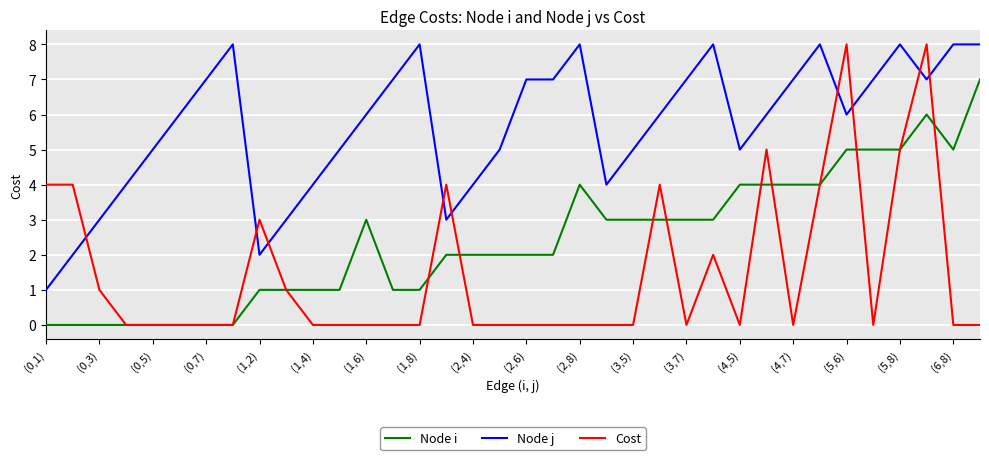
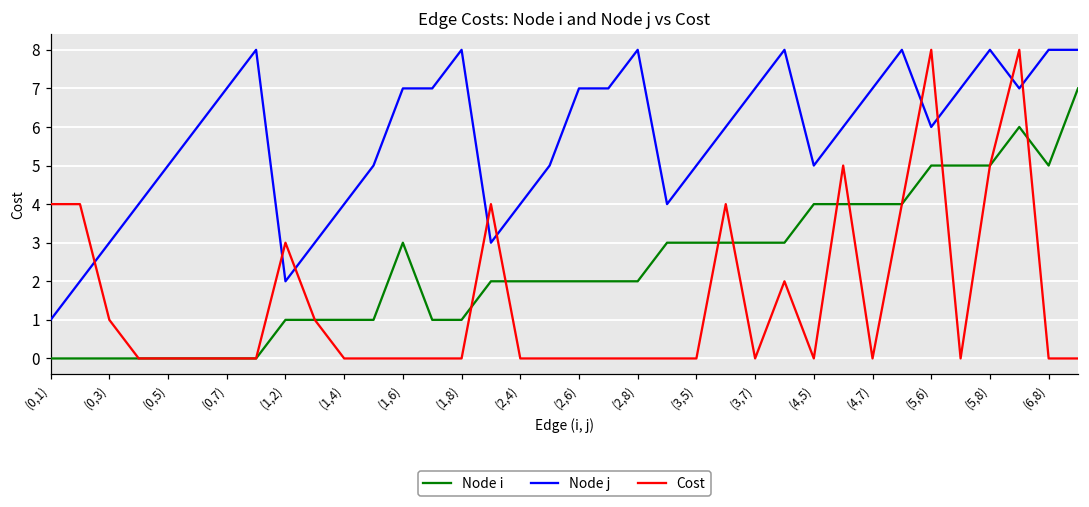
Node j, (1,6): 6 -> 7
Node i, (2,8): 4 -> 2
